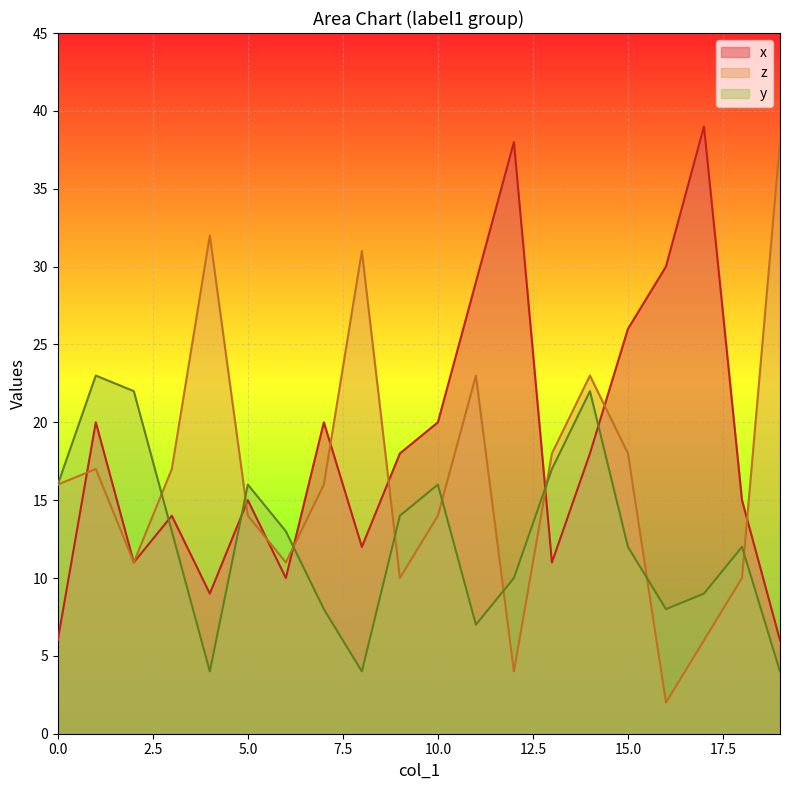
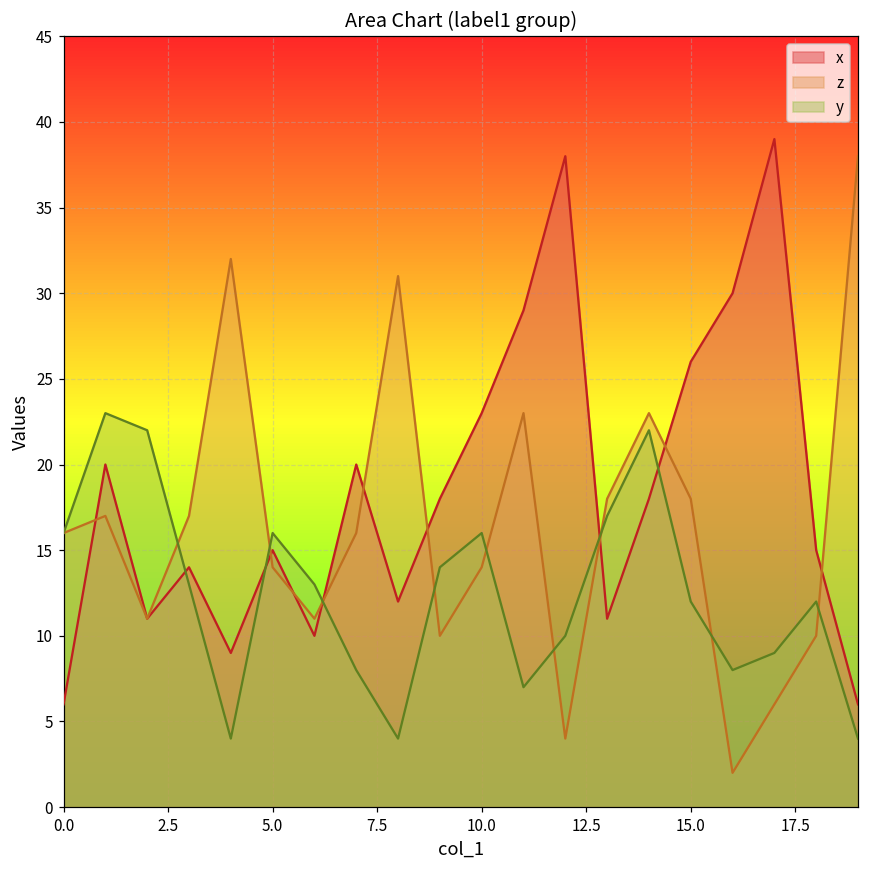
x, 10.0: 20 -> 23
